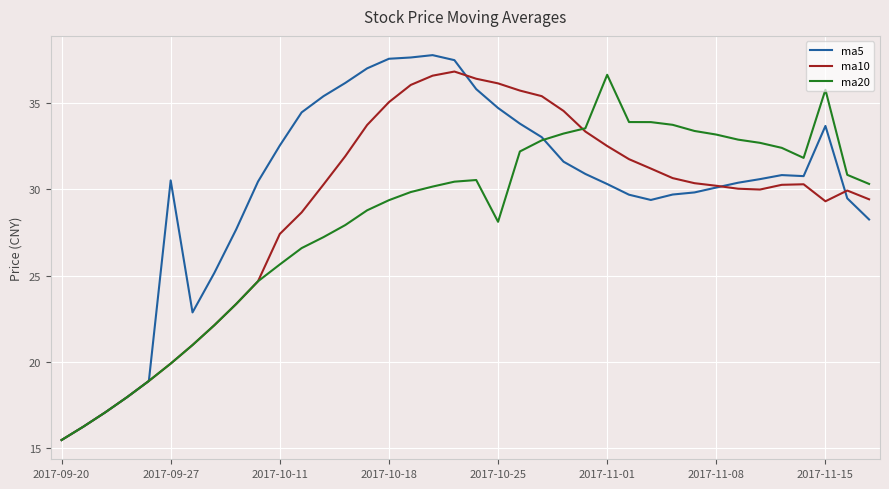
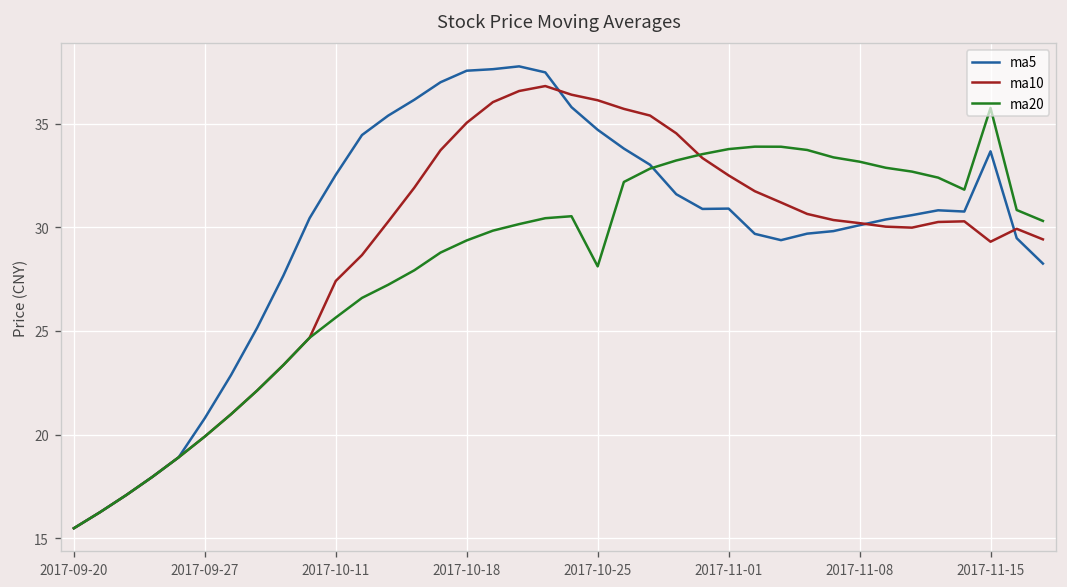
ma5, 2017-09-27: 30.5 -> 20.8
ma5, 2017-11-01: 30.3 -> 30.9
ma20, 2017-11-01: 36.6 -> 33.8
